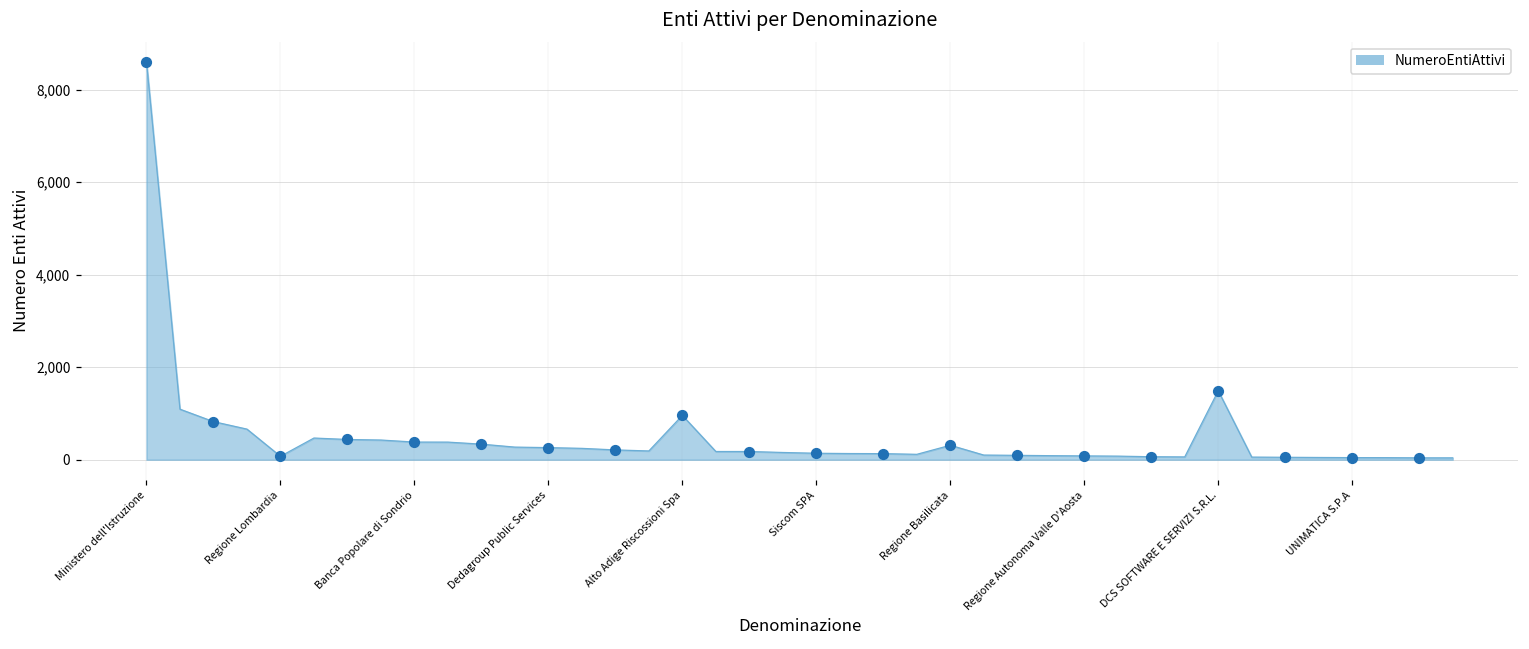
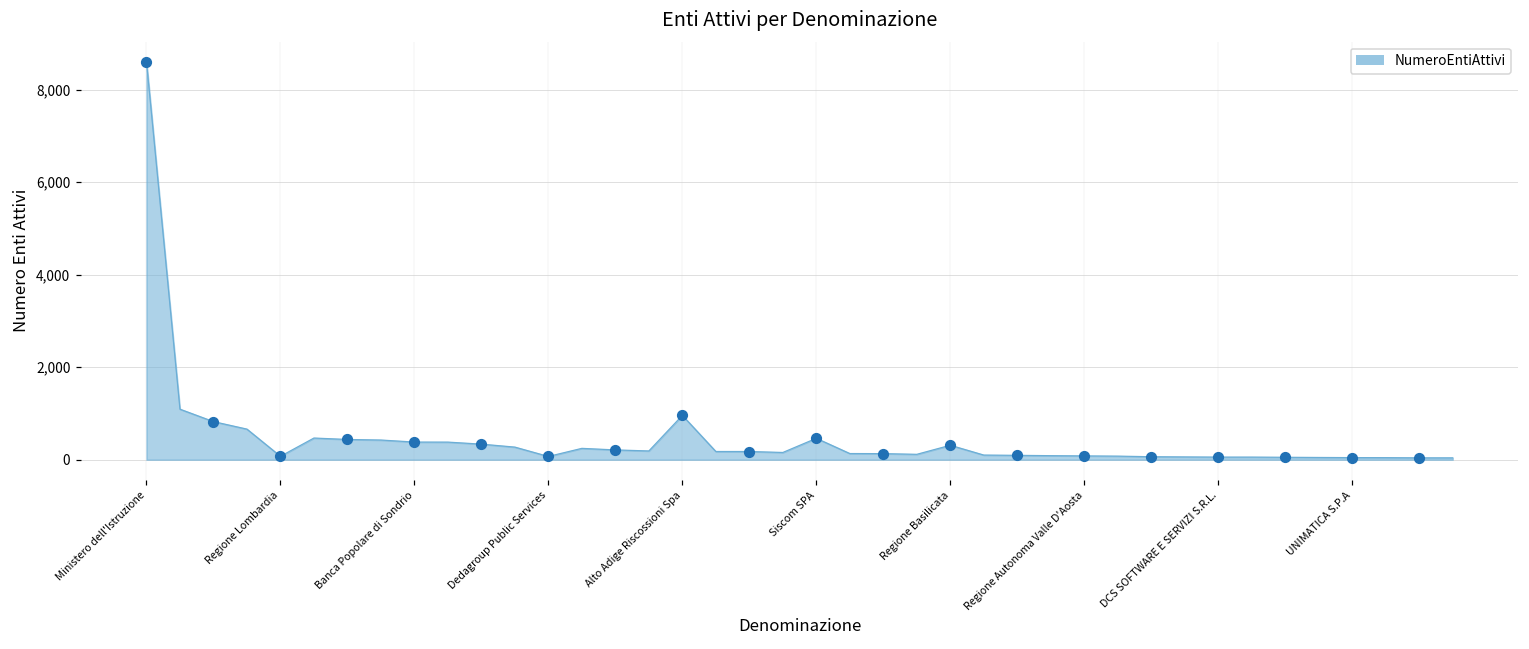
NumeroEntiAttivi, Dedagroup Public Services: 300 -> 100
NumeroEntiAttivi, Siscom SPA: 100 -> 500
NumeroEntiAttivi, DCS SOFTWARE E SERVIZI S.R.L.: 1,500 -> 100
